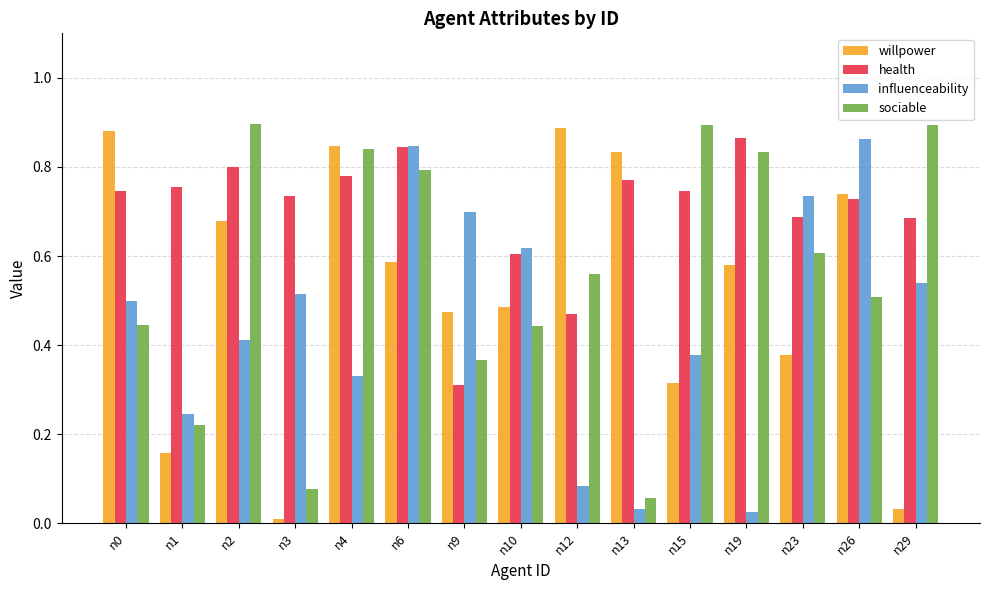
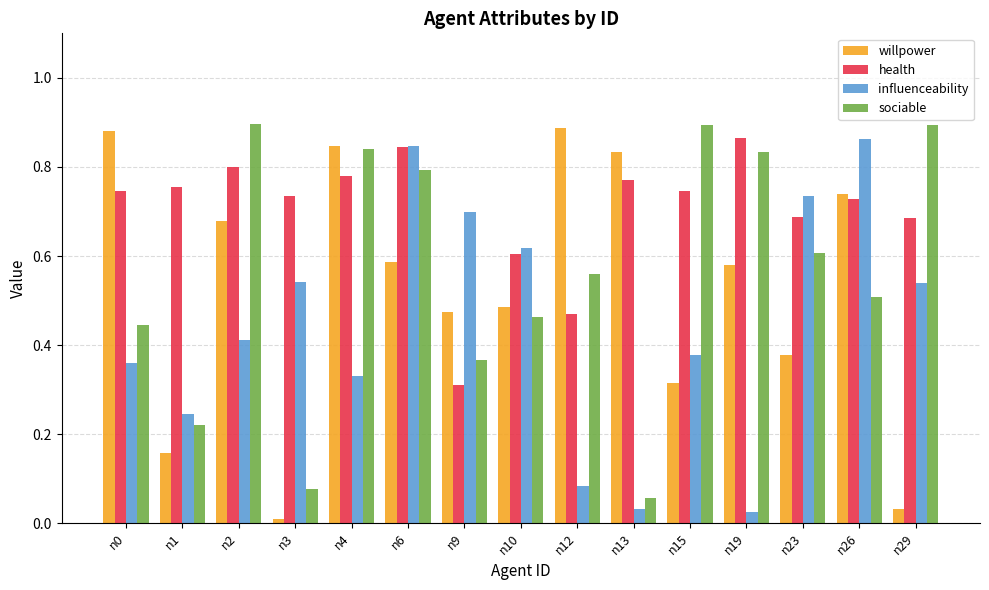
influenceability, n0: 0.50 -> 0.36
influenceability, n3: 0.51 -> 0.54
sociable, n10: 0.44 -> 0.46
